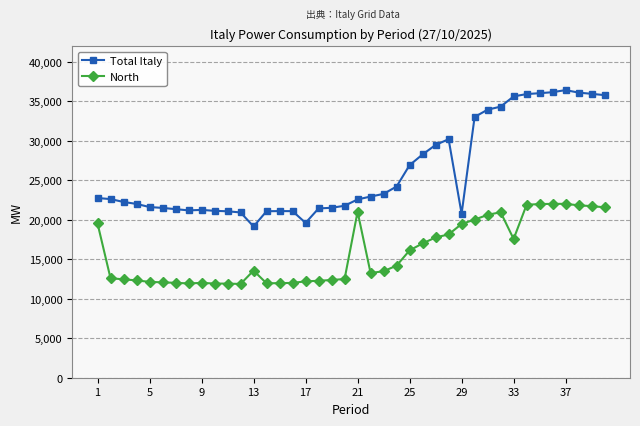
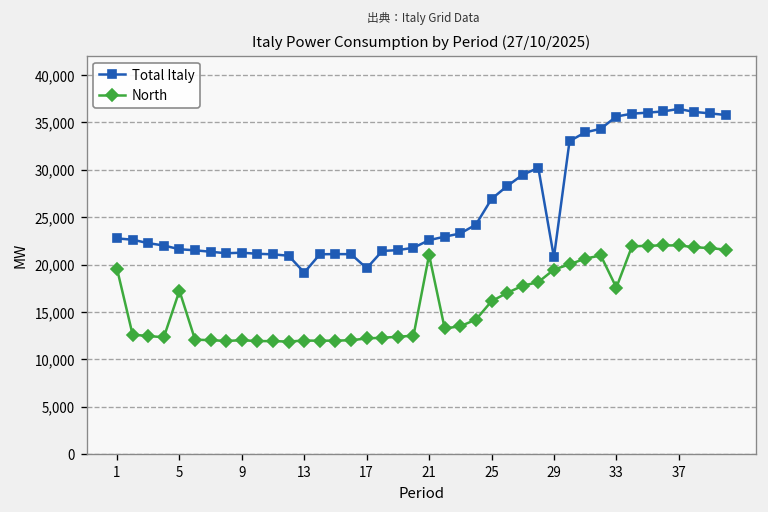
North, 5: 12,000 -> 17,000
North, 13: 14,000 -> 12,000
